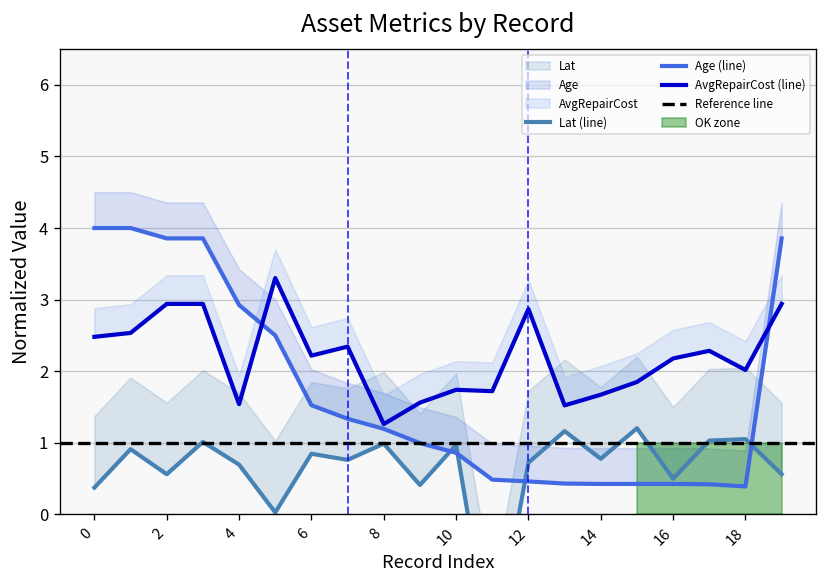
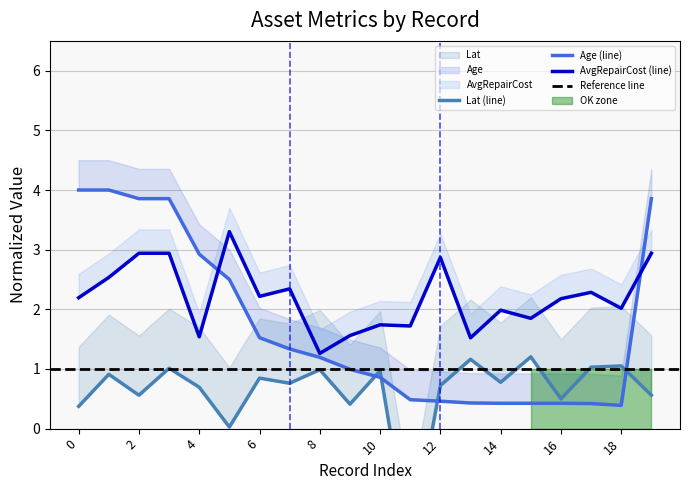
AvgRepairCost (line), 0: 2.5 -> 2.2
AvgRepairCost (line), 14: 1.7 -> 2.0
